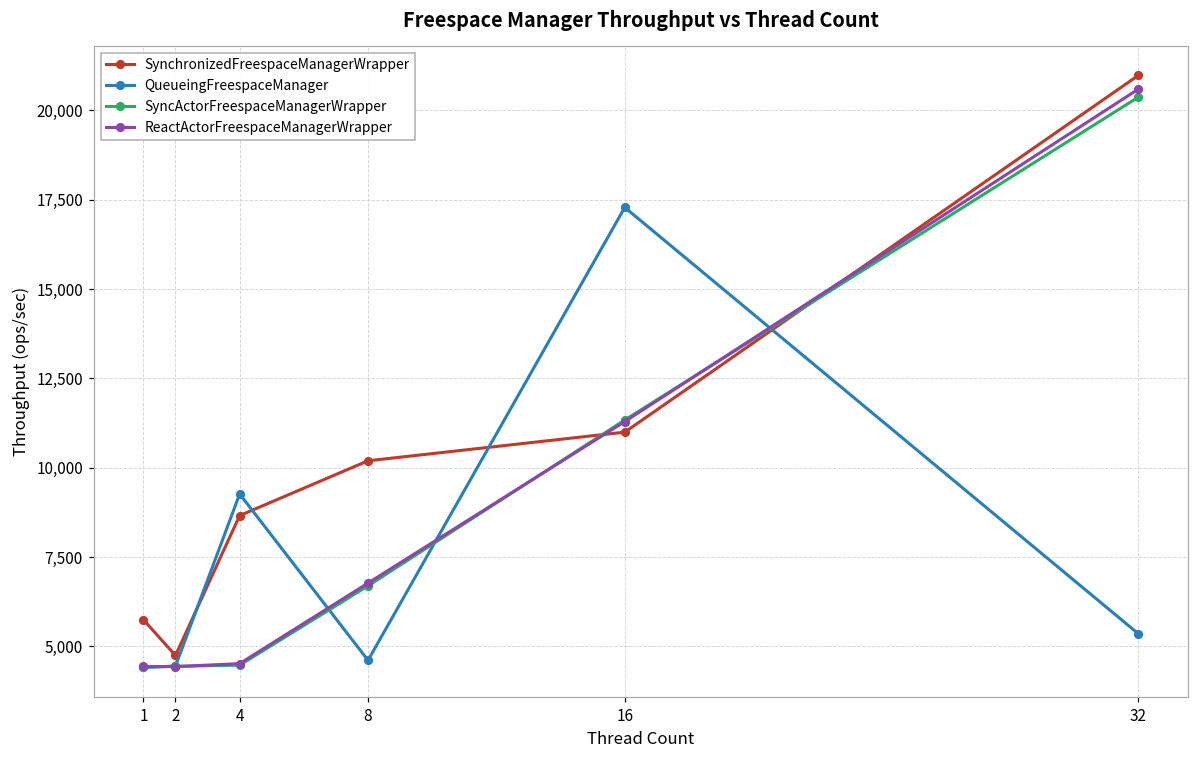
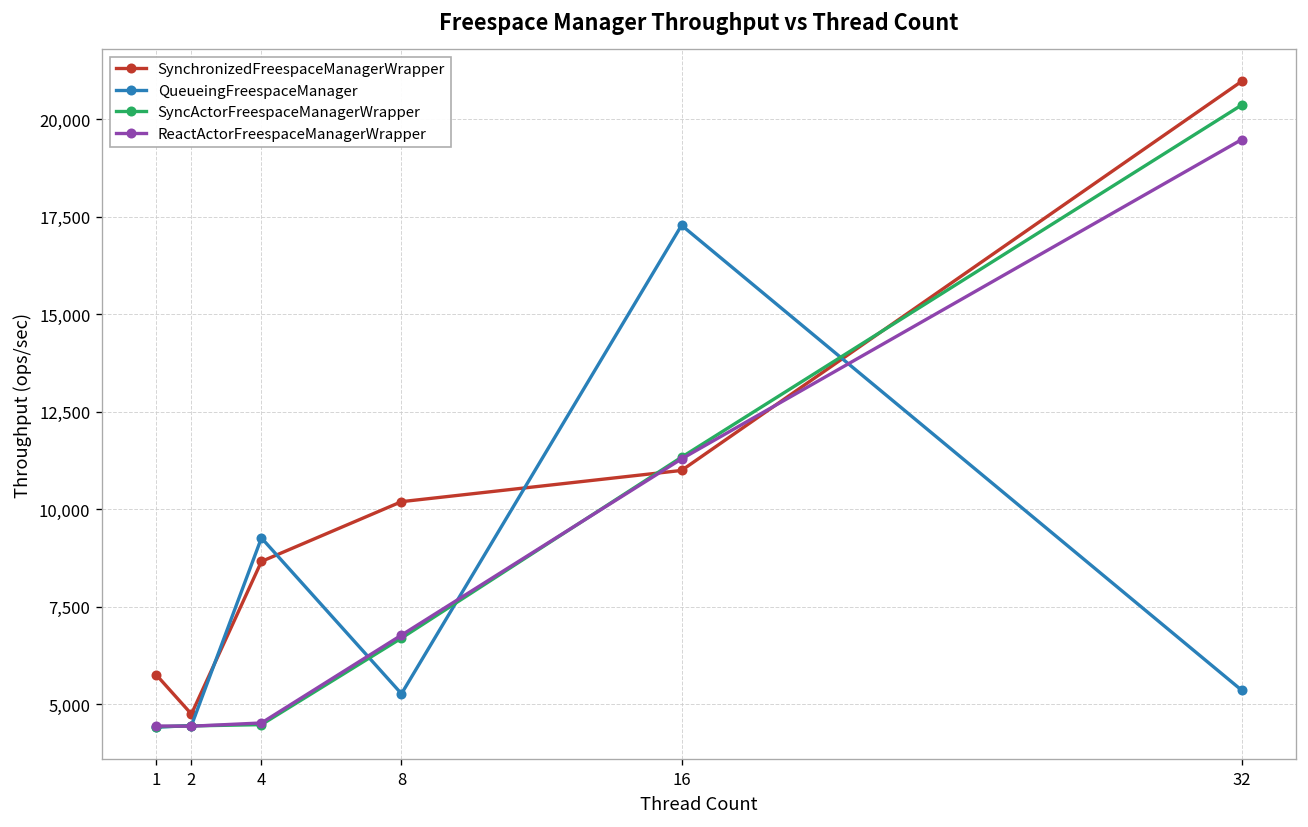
QueueingFreespaceManager, 8: 4,600 -> 5,300
ReactActorFreespaceManagerWrapper, 32: 20,600 -> 19,500
